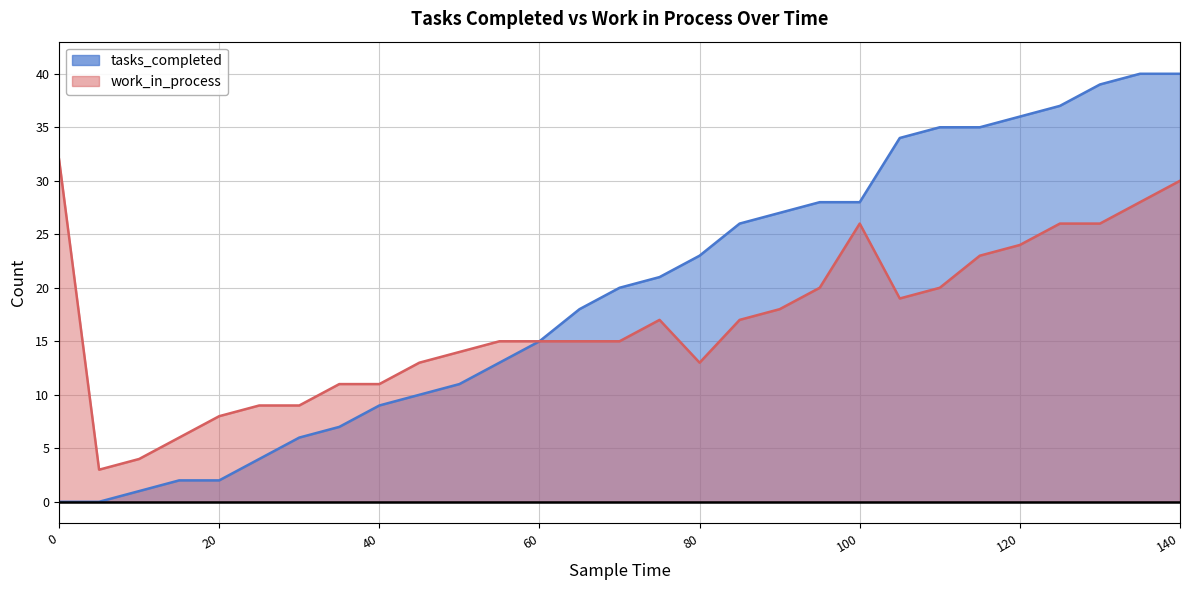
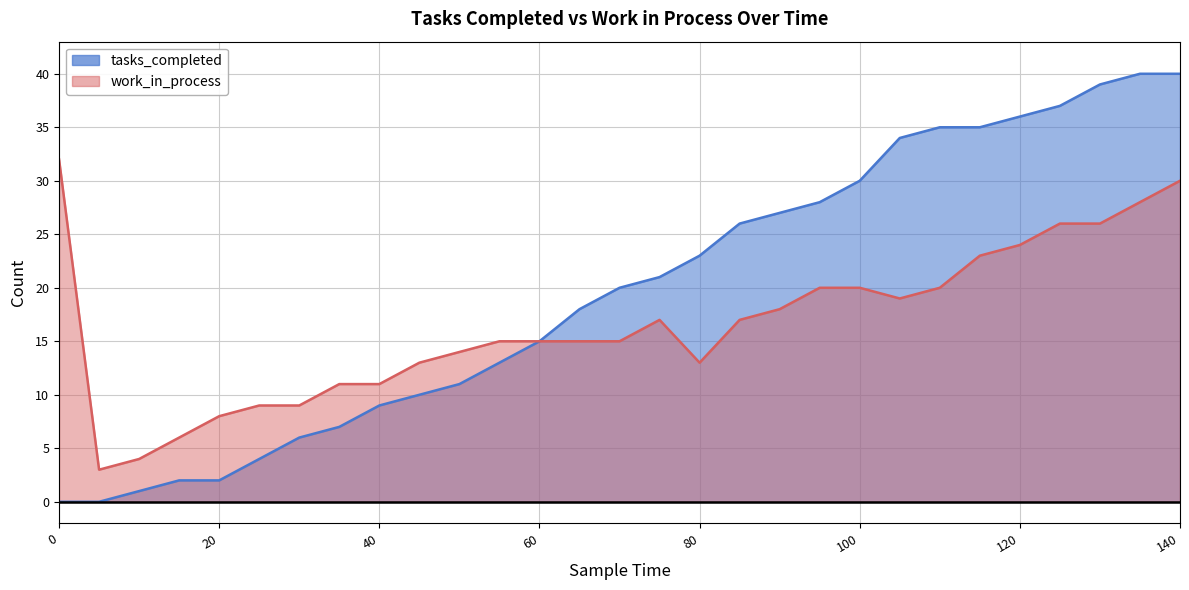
tasks_completed, 100: 28 -> 30
work_in_process, 100: 26 -> 20
